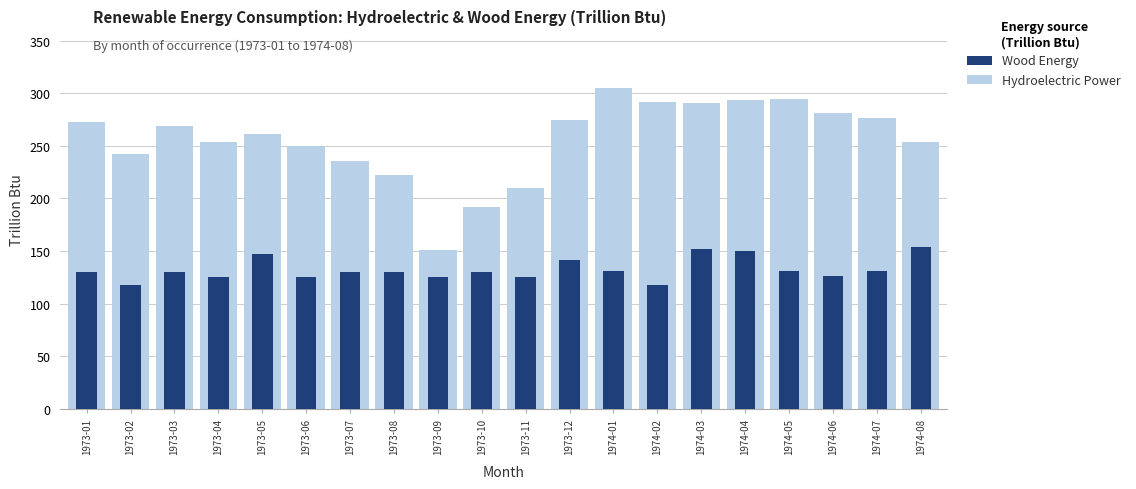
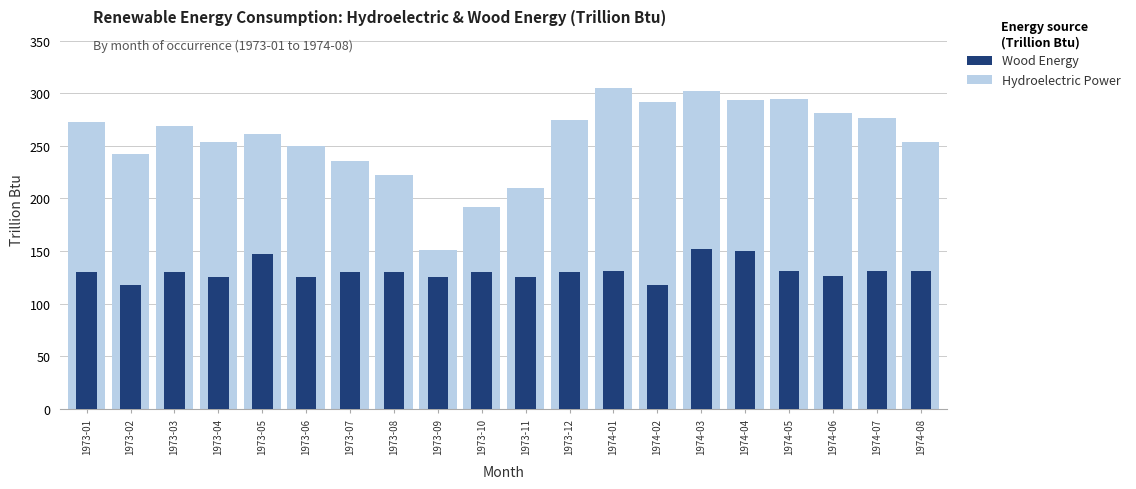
Wood Energy, 1973-12: 142 -> 130
Hydroelectric Power, 1974-03: 291 -> 302
Wood Energy, 1974-08: 154 -> 131
